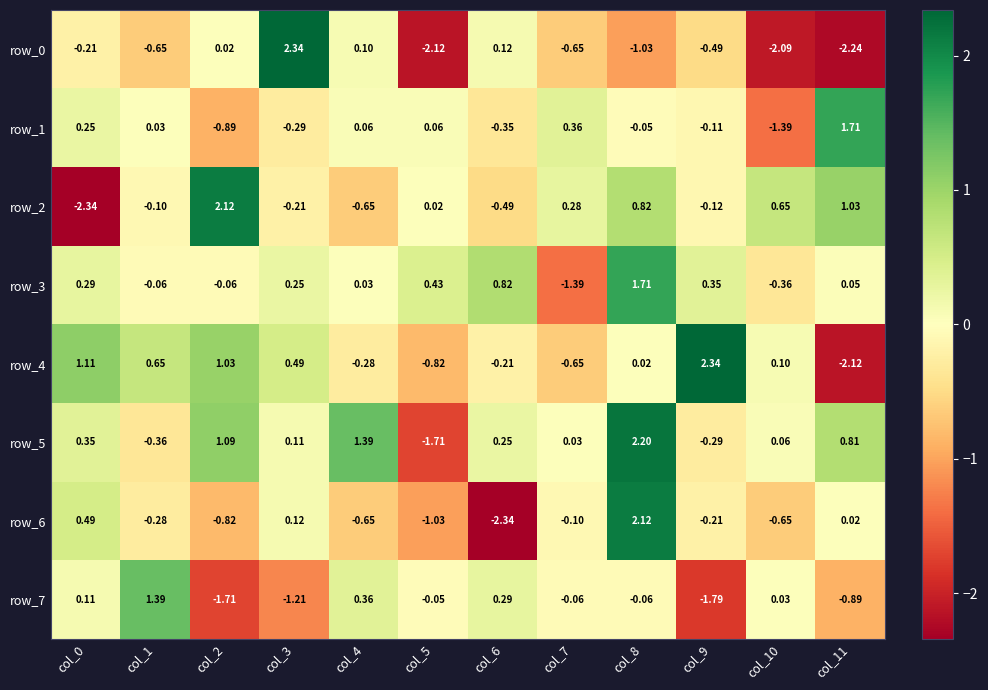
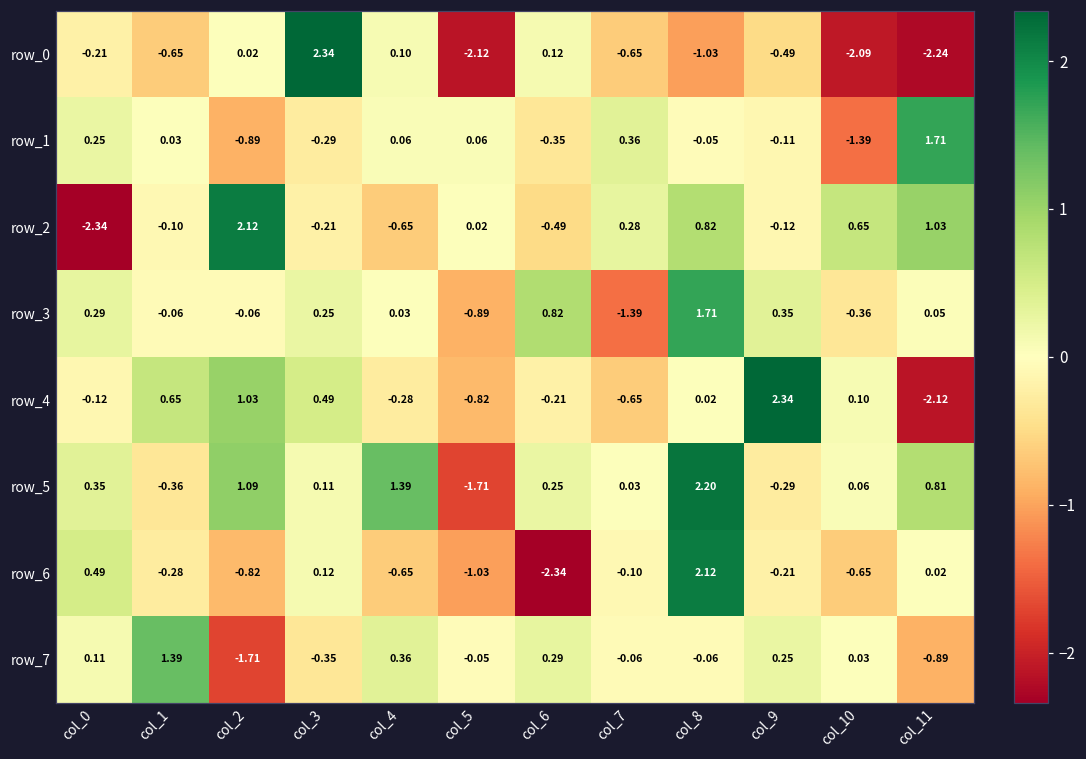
row_3, col_5: 0.43 -> -0.89
row_4, col_0: 1.11 -> -0.12
row_7, col_3: -1.21 -> -0.35
row_7, col_9: -1.79 -> 0.25
